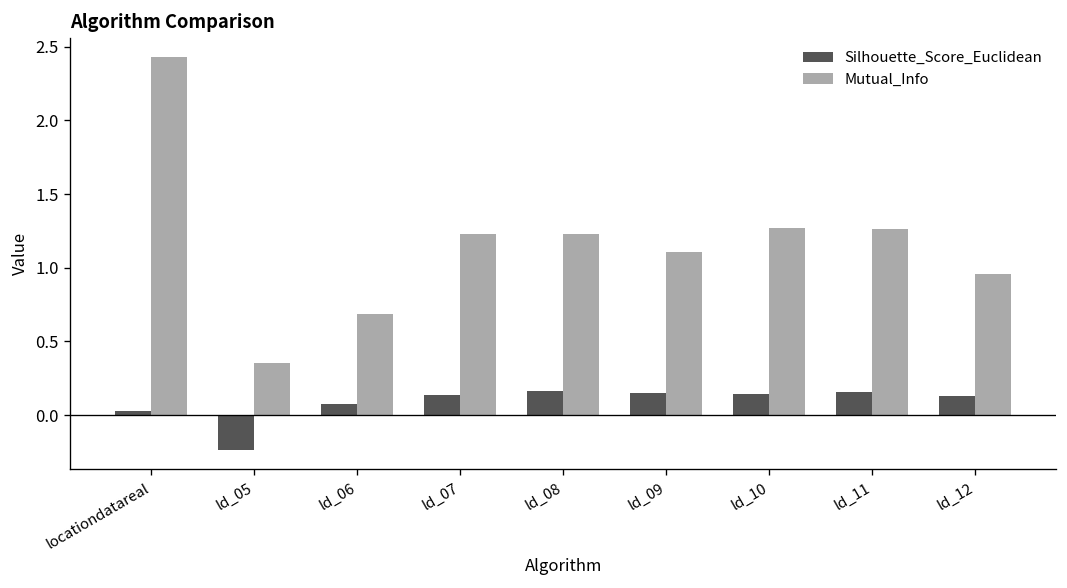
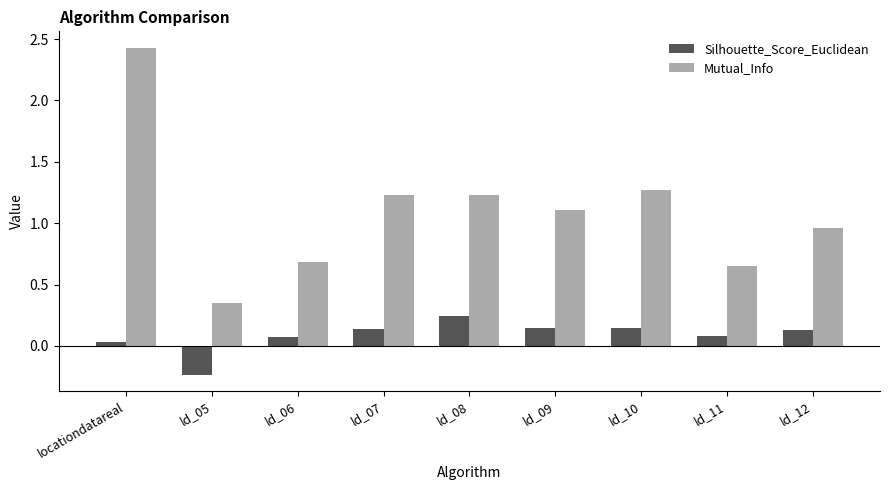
Silhouette_Score_Euclidean, ld_08: 0.16 -> 0.24
Silhouette_Score_Euclidean, ld_11: 0.16 -> 0.08
Mutual_Info, ld_11: 1.26 -> 0.65
